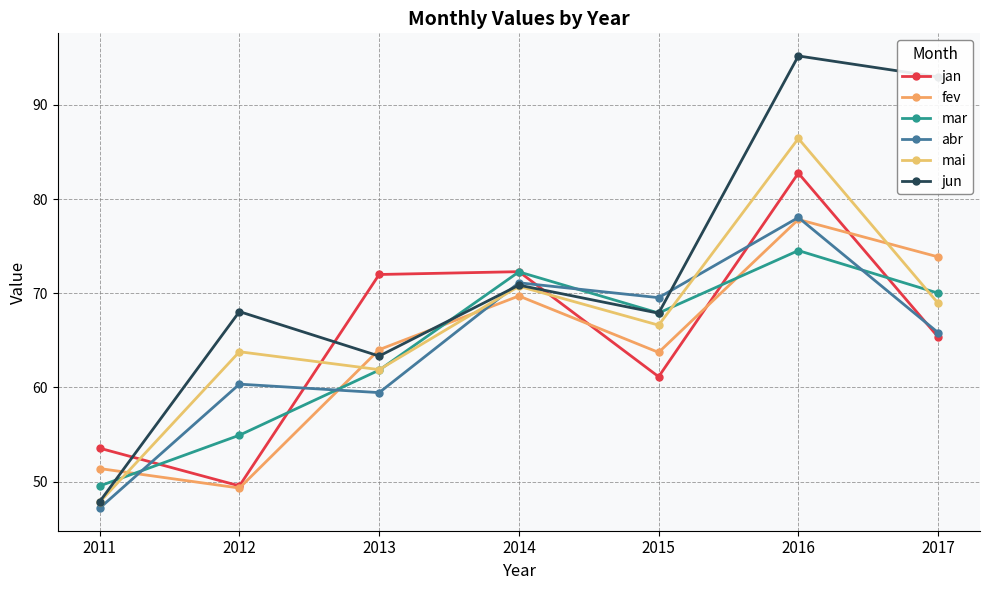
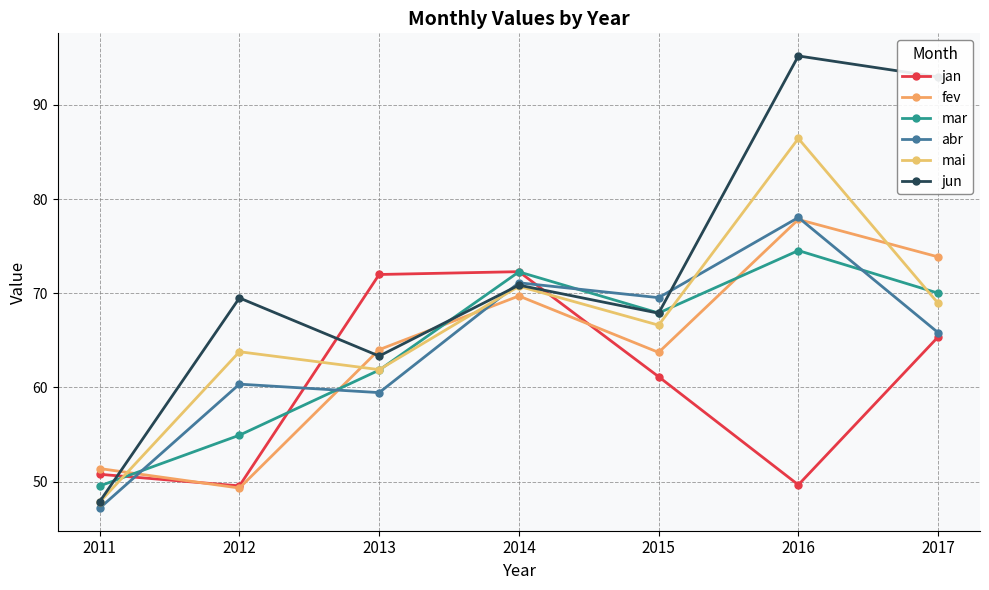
jan, 2011: 54 -> 51
jun, 2012: 68 -> 70
jan, 2016: 83 -> 50
